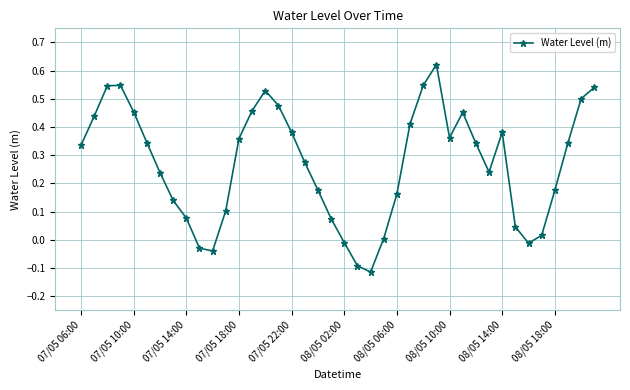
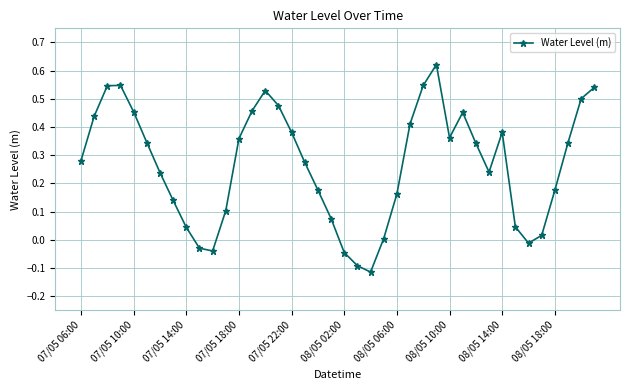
07/05 06:00: 0.34 -> 0.28
07/05 14:00: 0.08 -> 0.04
08/05 02:00: -0.01 -> -0.05
